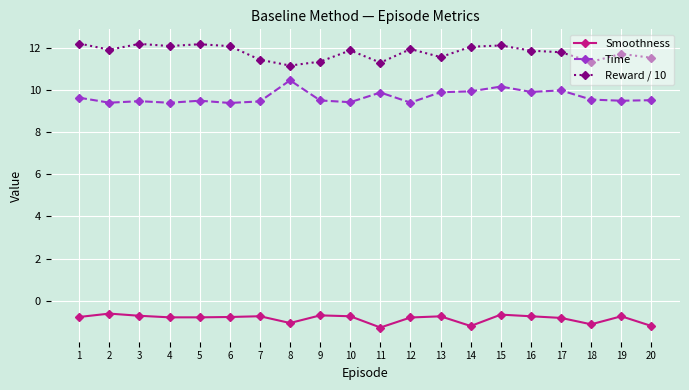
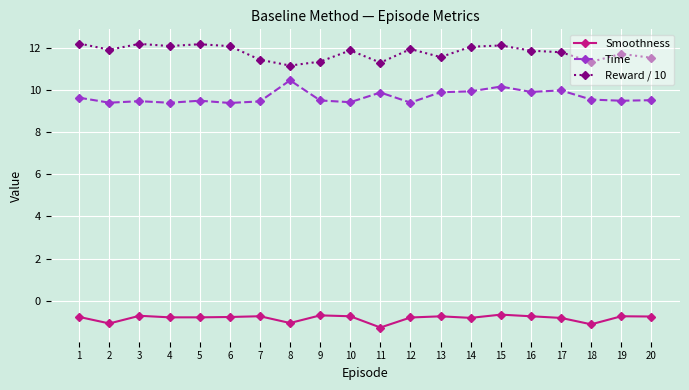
Smoothness, 2: -0.6 -> -1.1
Smoothness, 14: -1.2 -> -0.8
Smoothness, 20: -1.2 -> -0.7
